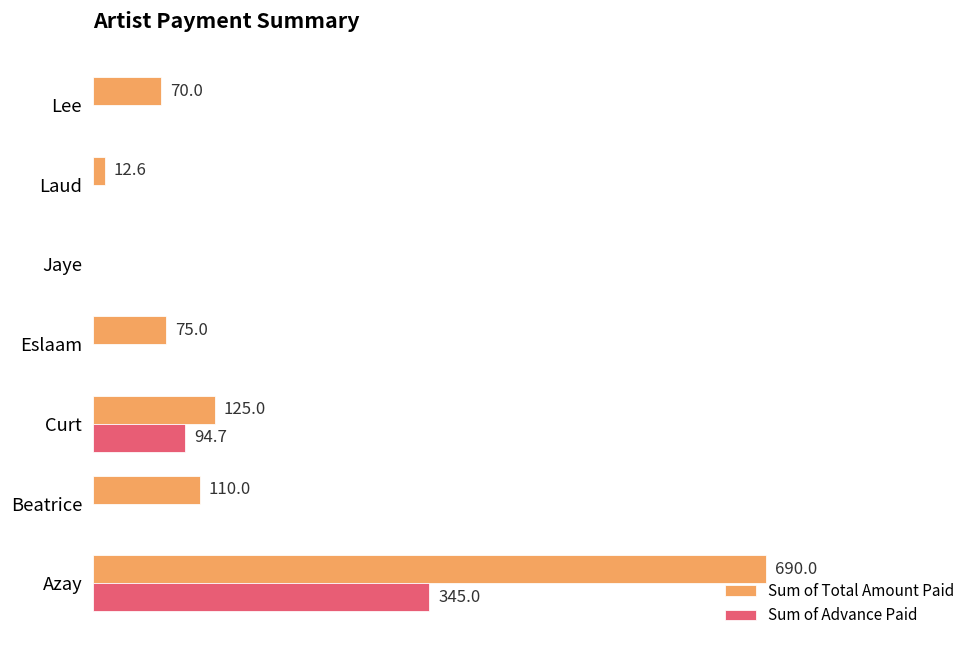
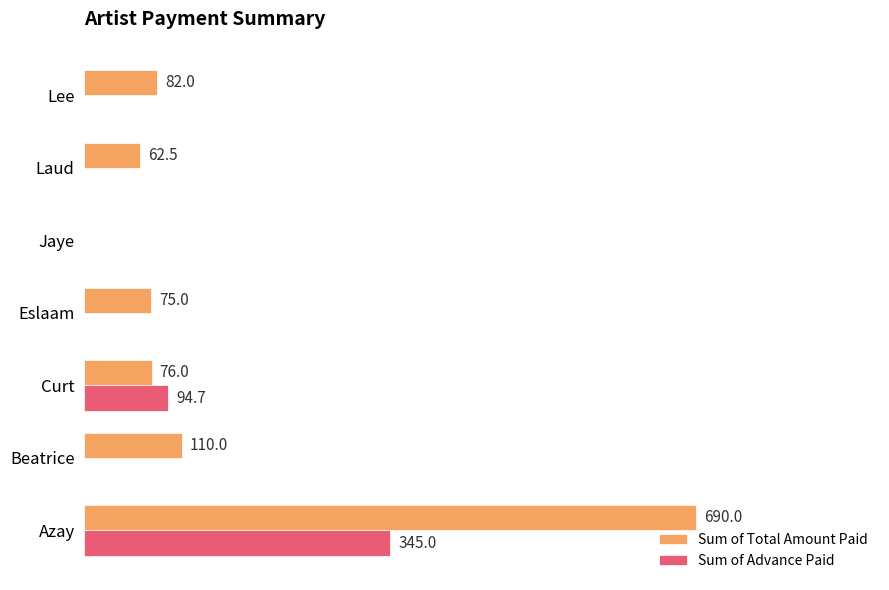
Sum of Total Amount Paid, Lee: 70.0 -> 82.0
Sum of Total Amount Paid, Laud: 12.6 -> 62.5
Sum of Total Amount Paid, Curt: 125.0 -> 76.0
